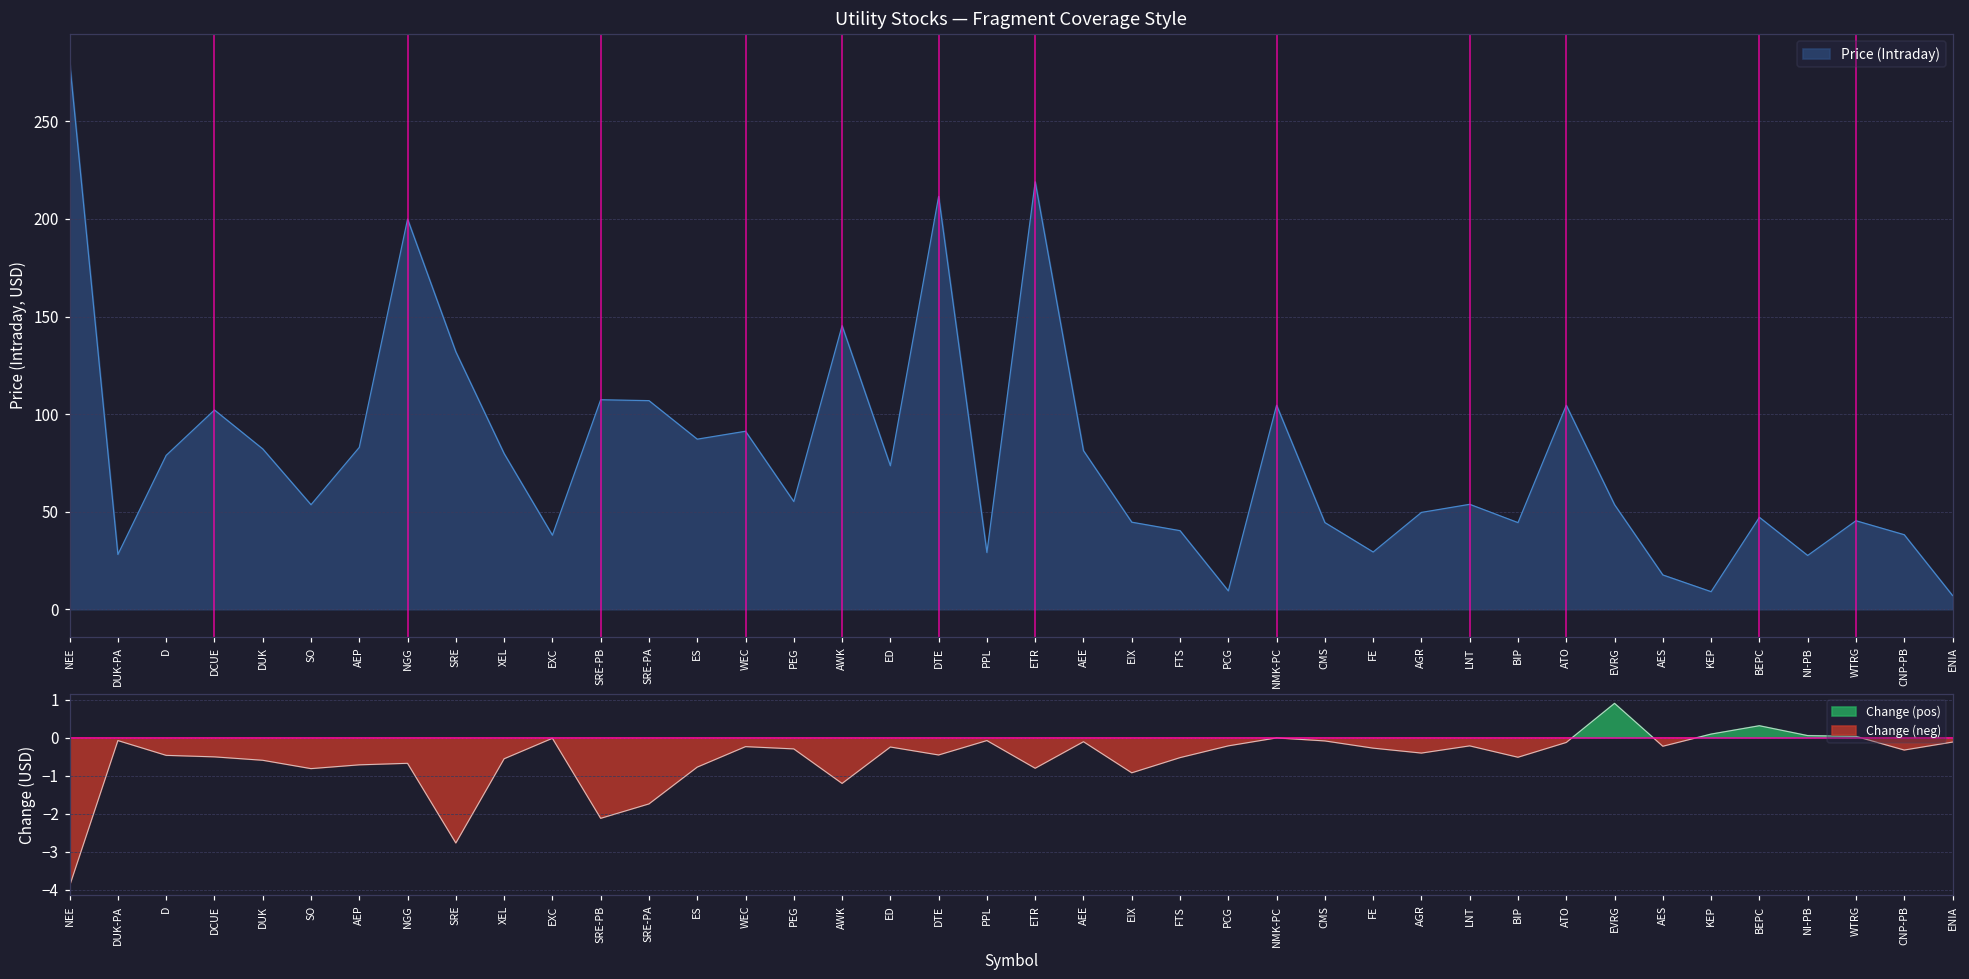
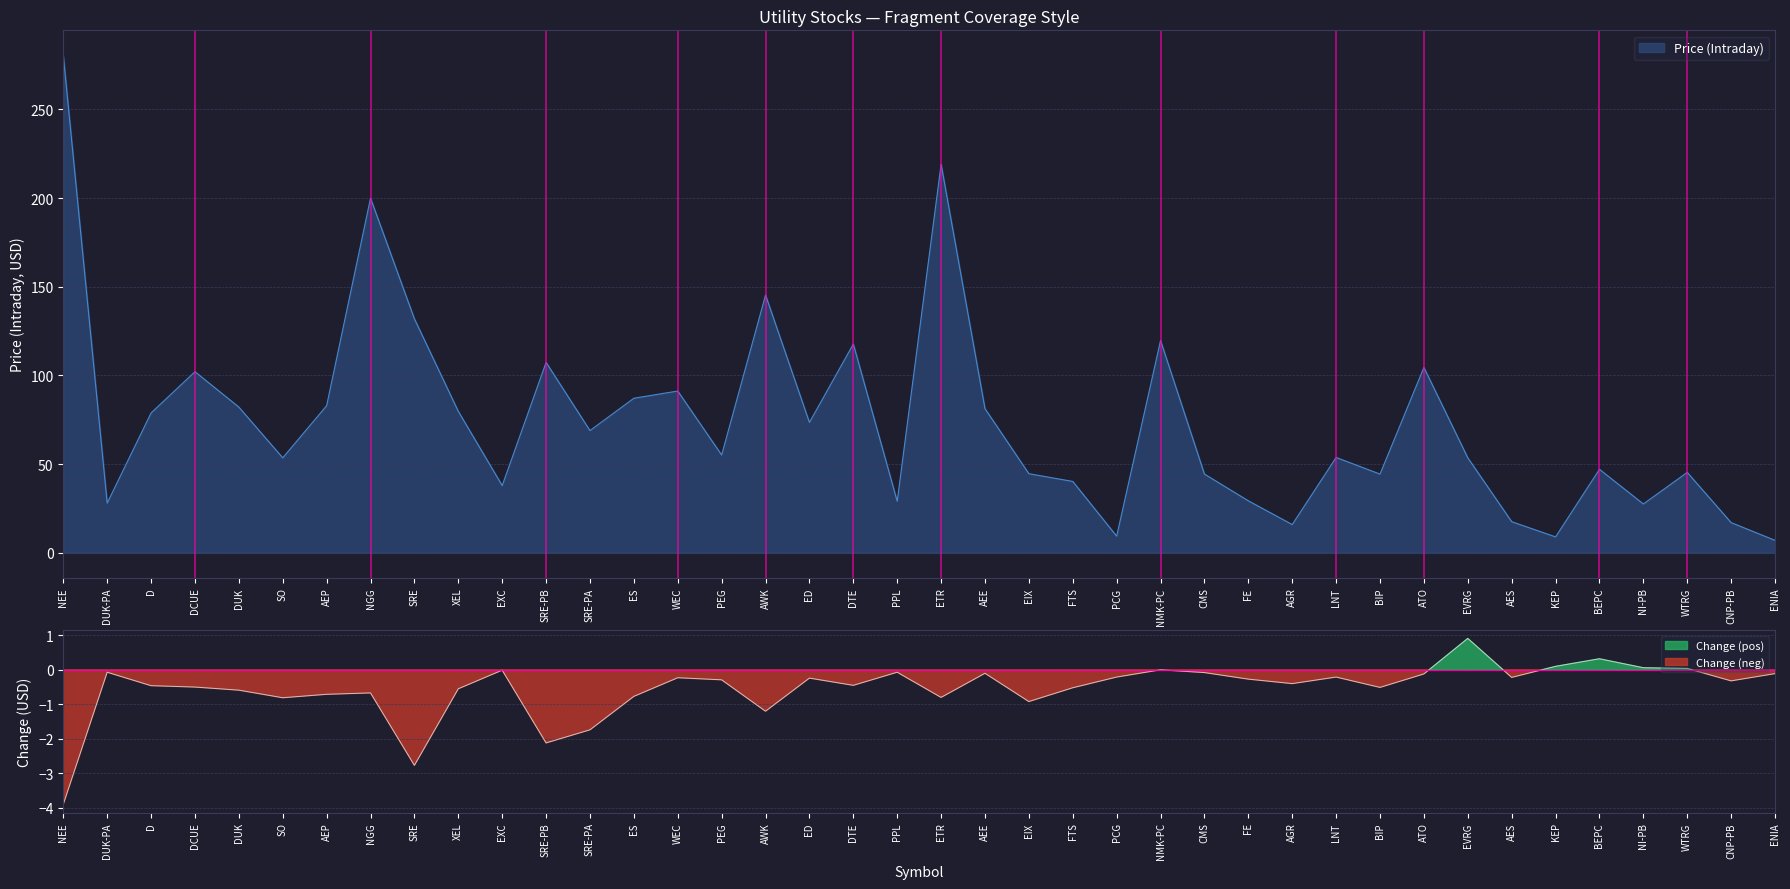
Utility Stocks — Fragment Coverage Style, SRE-PA: 107 -> 69
Utility Stocks — Fragment Coverage Style, DTE: 212 -> 118
Utility Stocks — Fragment Coverage Style, NMK-PC: 105 -> 120
Utility Stocks — Fragment Coverage Style, AGR: 50 -> 16
Utility Stocks — Fragment Coverage Style, CNP-PB: 38 -> 17
